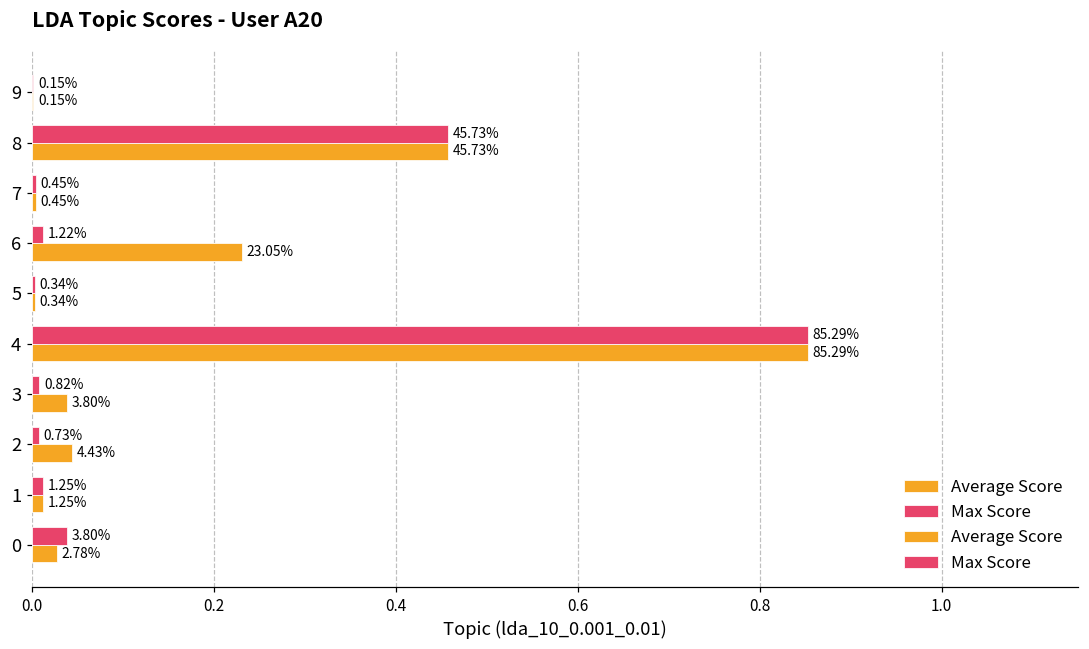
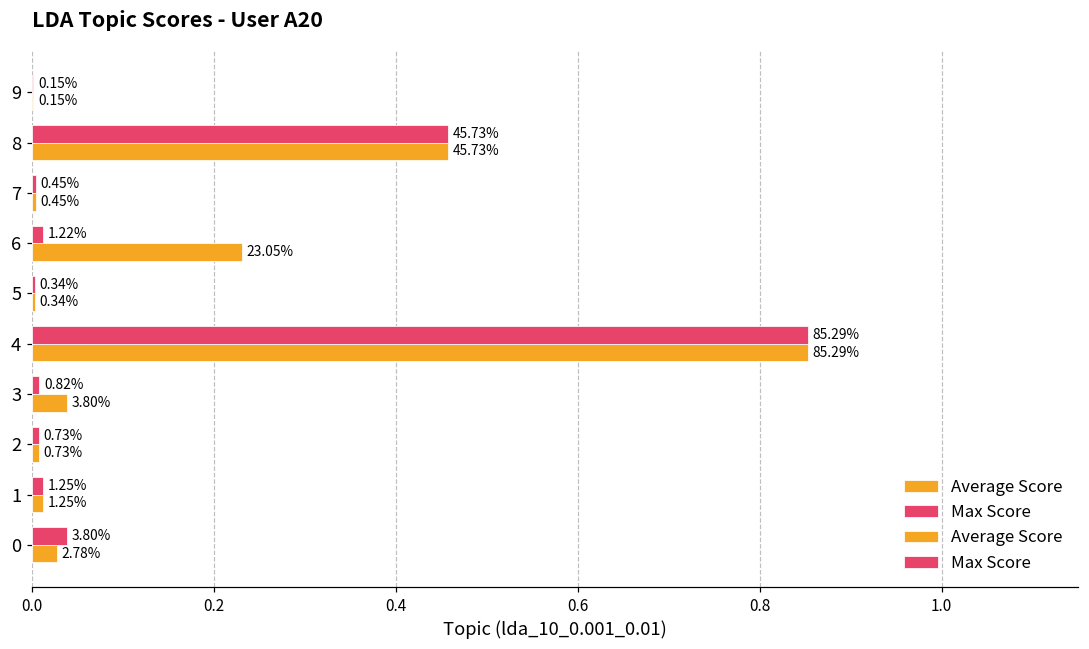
Average Score, 2: 4.43% -> 0.73%
